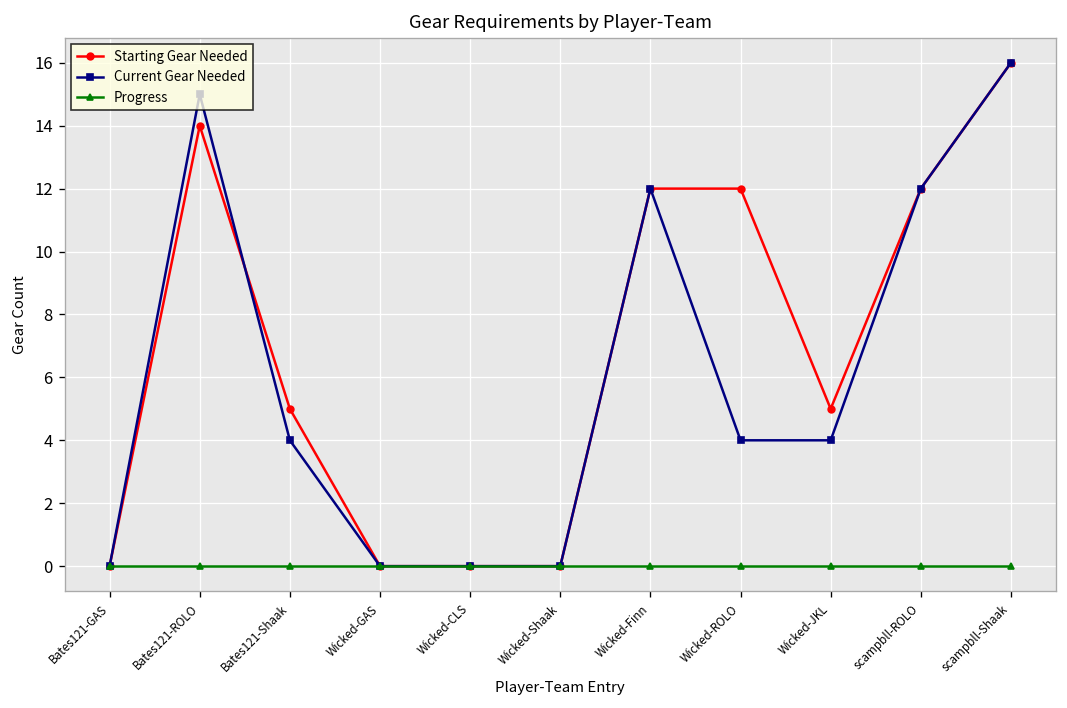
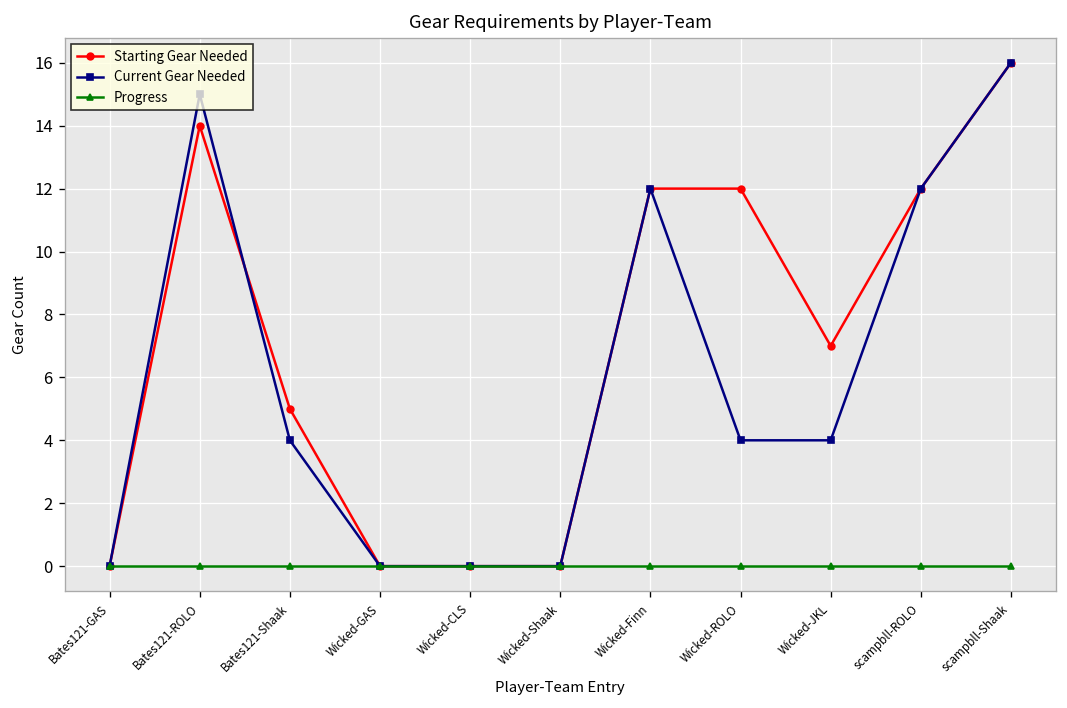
Starting Gear Needed, Wicked-JKL: 5 -> 7
